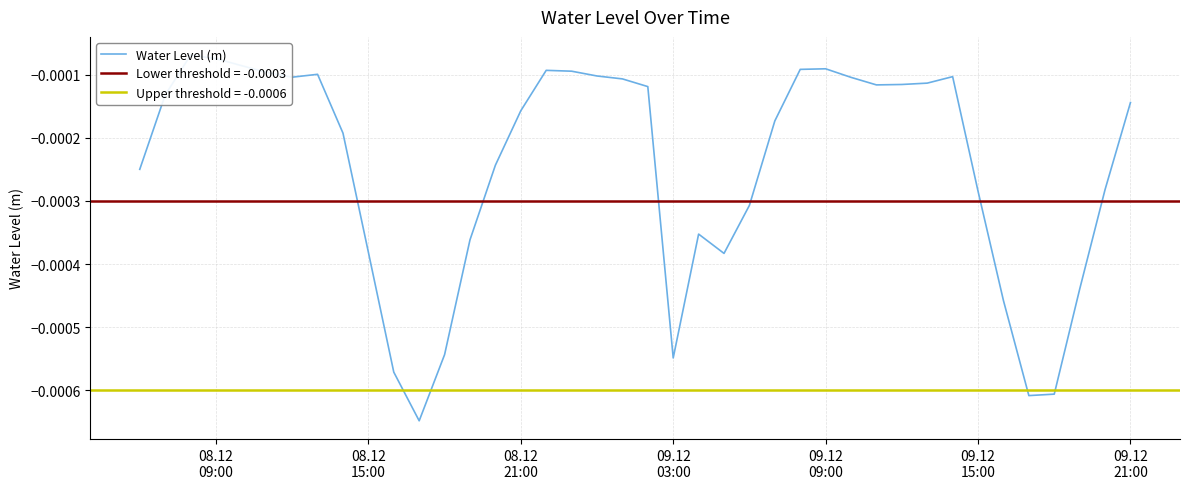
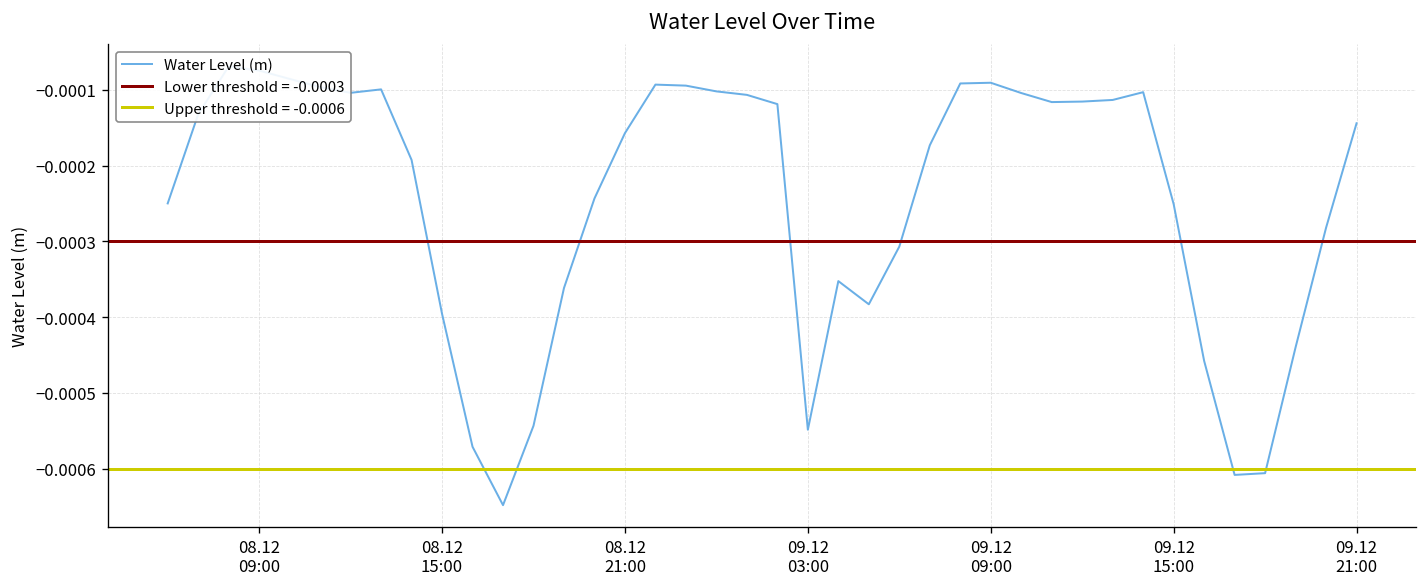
08.12 15:00: -0.00038 -> -0.00040
09.12 15:00: -0.00028 -> -0.00025
